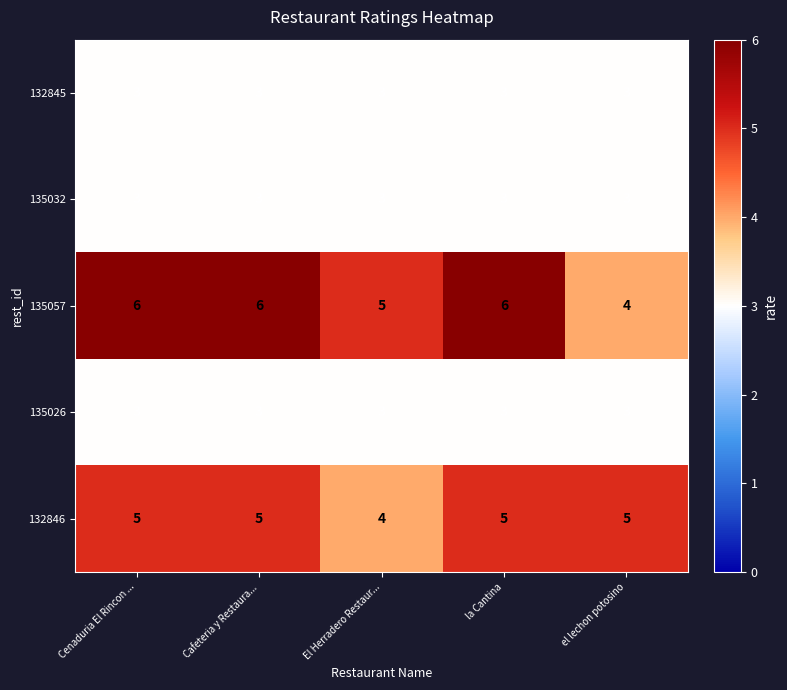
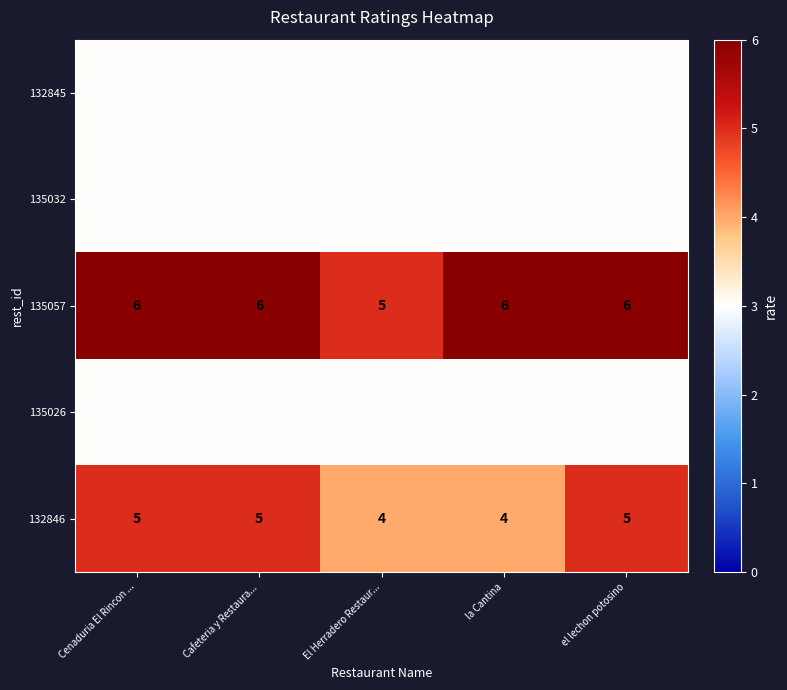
135057, el lechon potosino: 4 -> 6
132846, la Cantina: 5 -> 4
